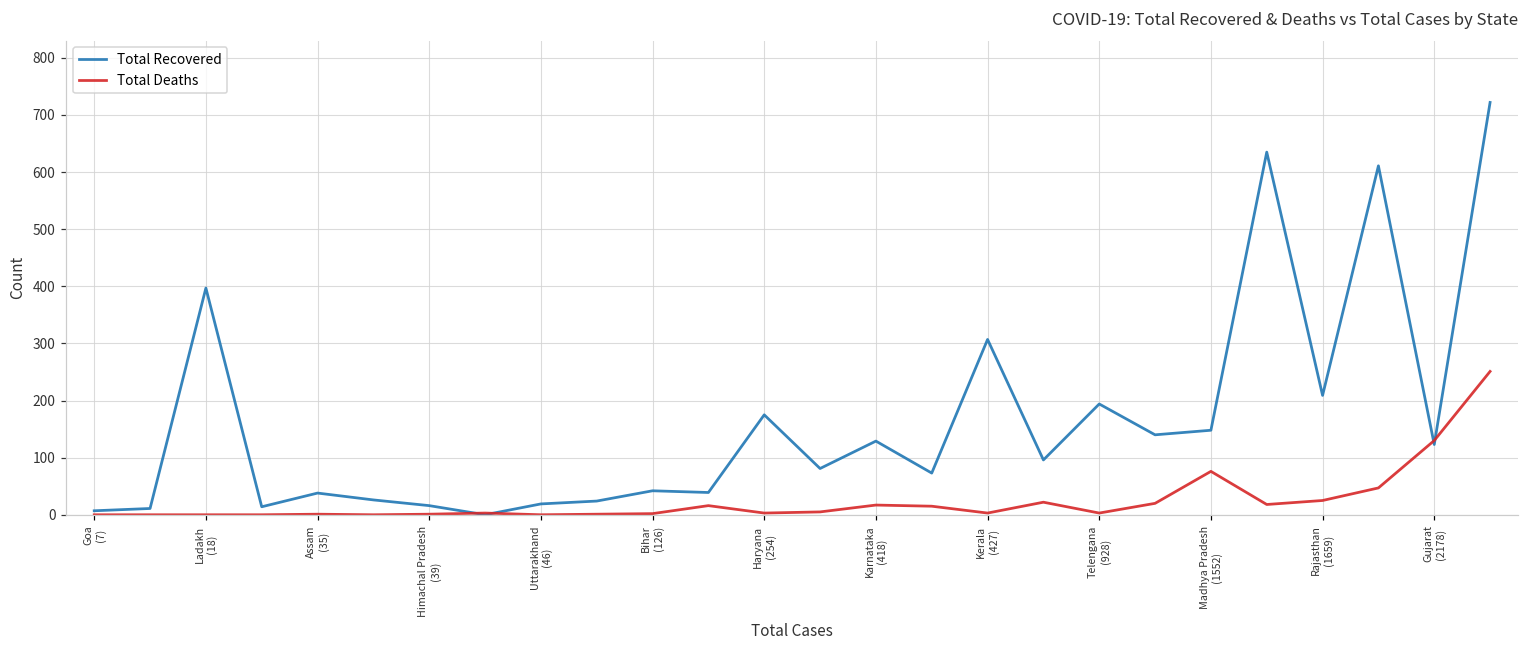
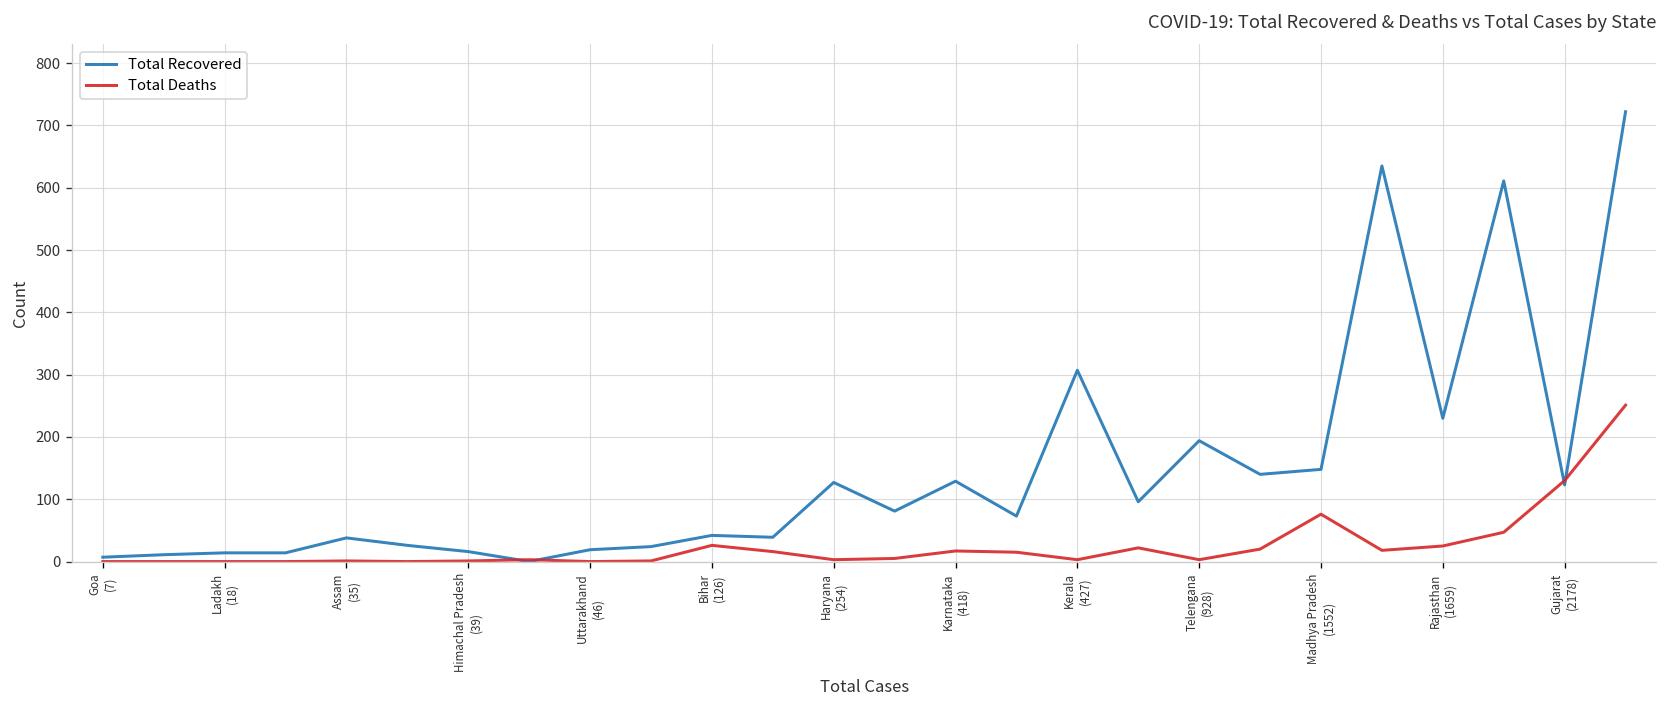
Total Recovered, Ladakh (18): 400 -> 10
Total Deaths, Bihar (126): 0 -> 30
Total Recovered, Haryana (254): 180 -> 130
Total Recovered, Rajasthan (1659): 210 -> 230
